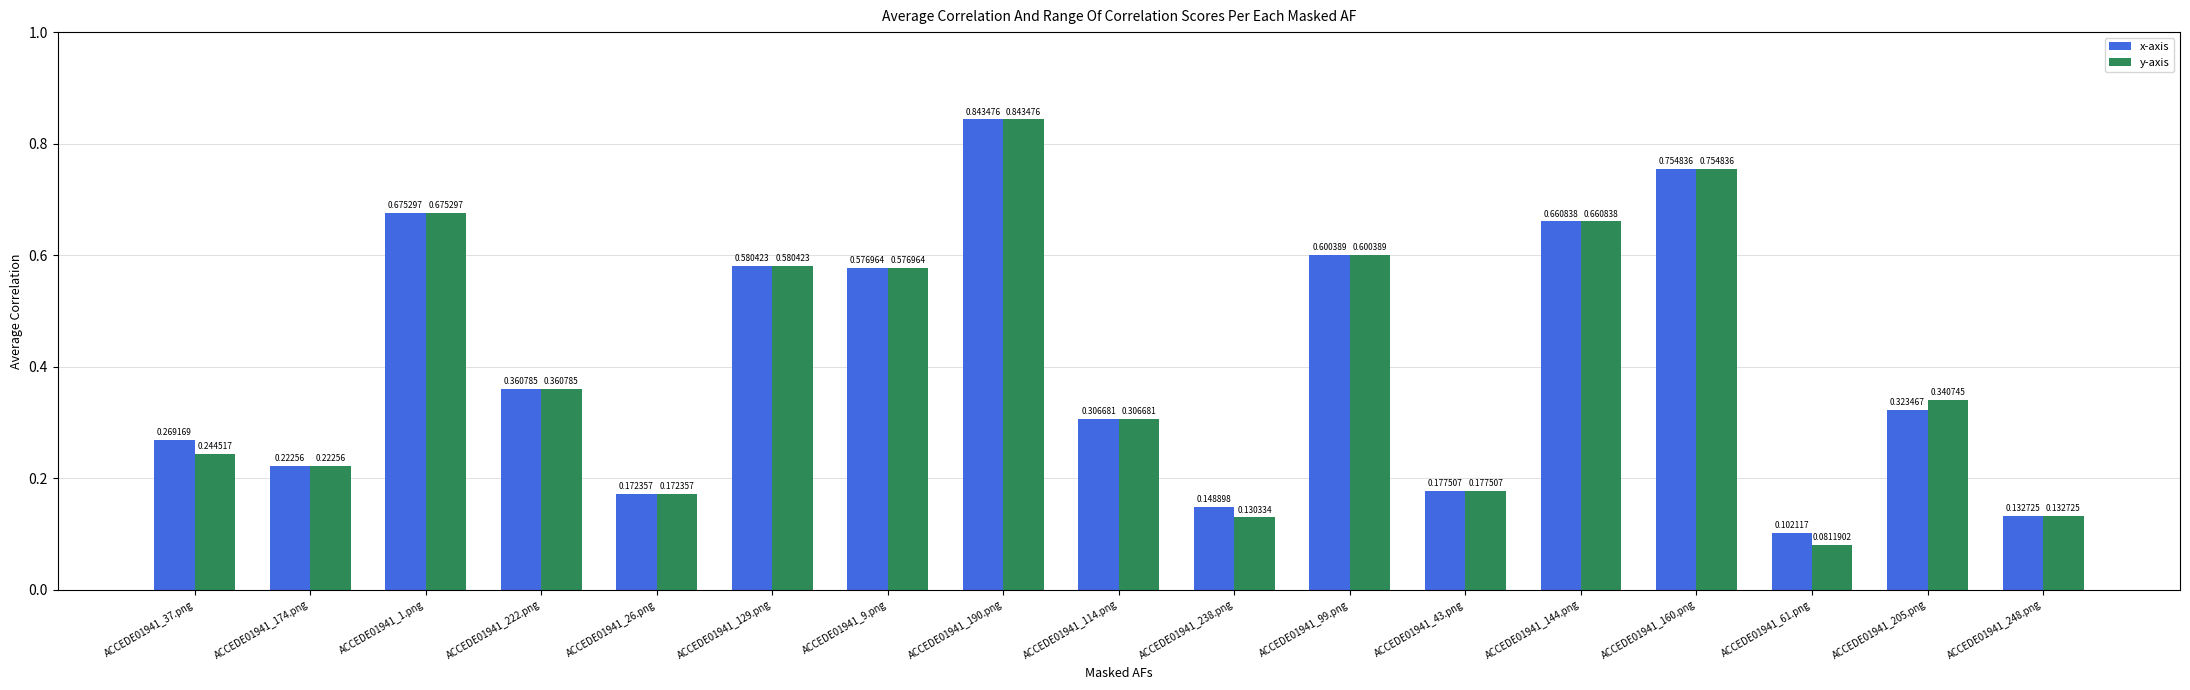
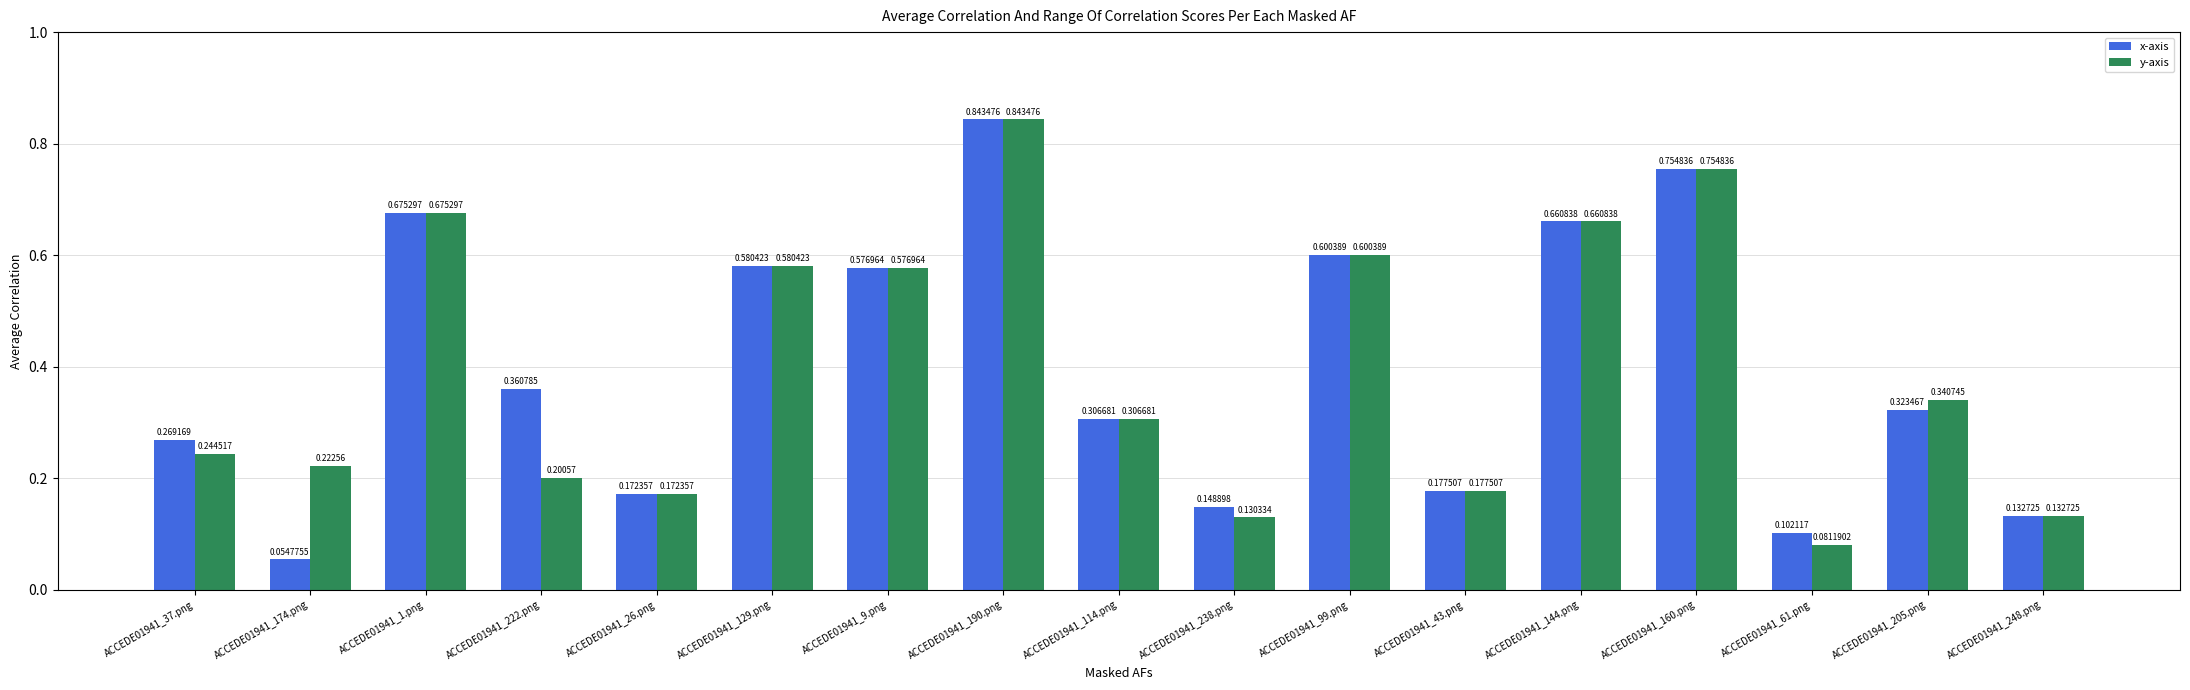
x-axis, ACCEDE01941_174.png: 0.22256 -> 0.0547755
y-axis, ACCEDE01941_222.png: 0.360785 -> 0.20057
